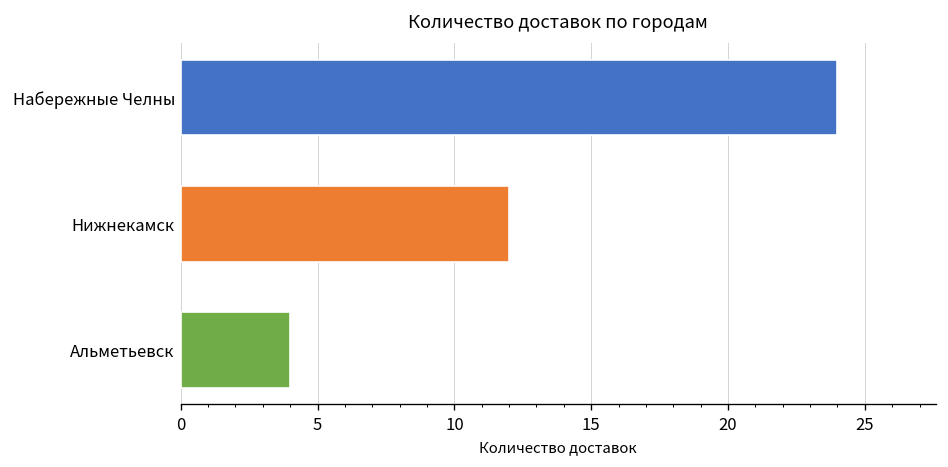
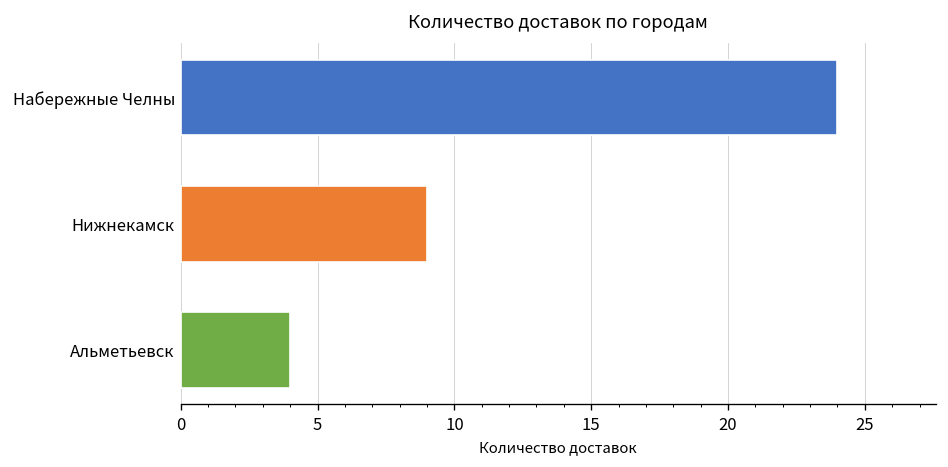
Нижнекамск: 12 -> 9
